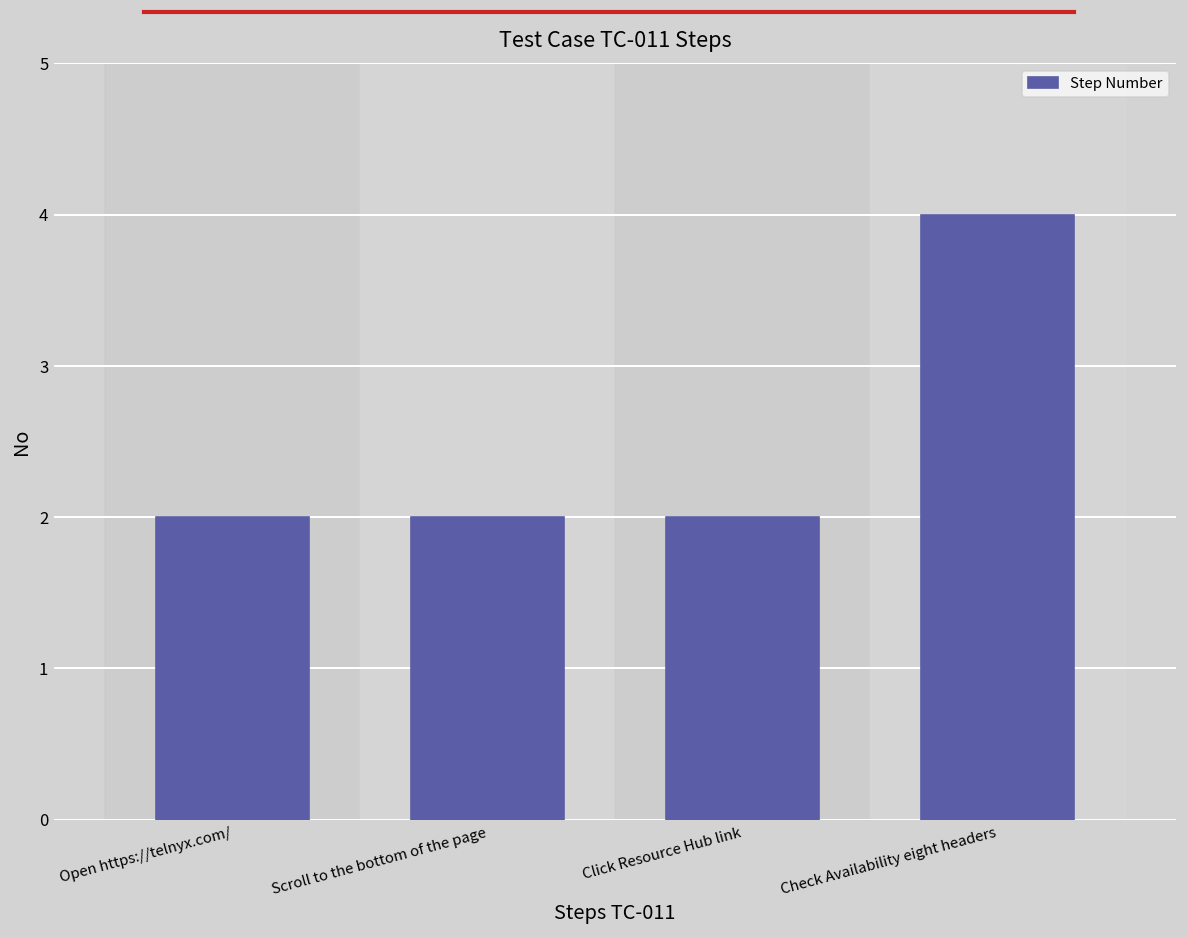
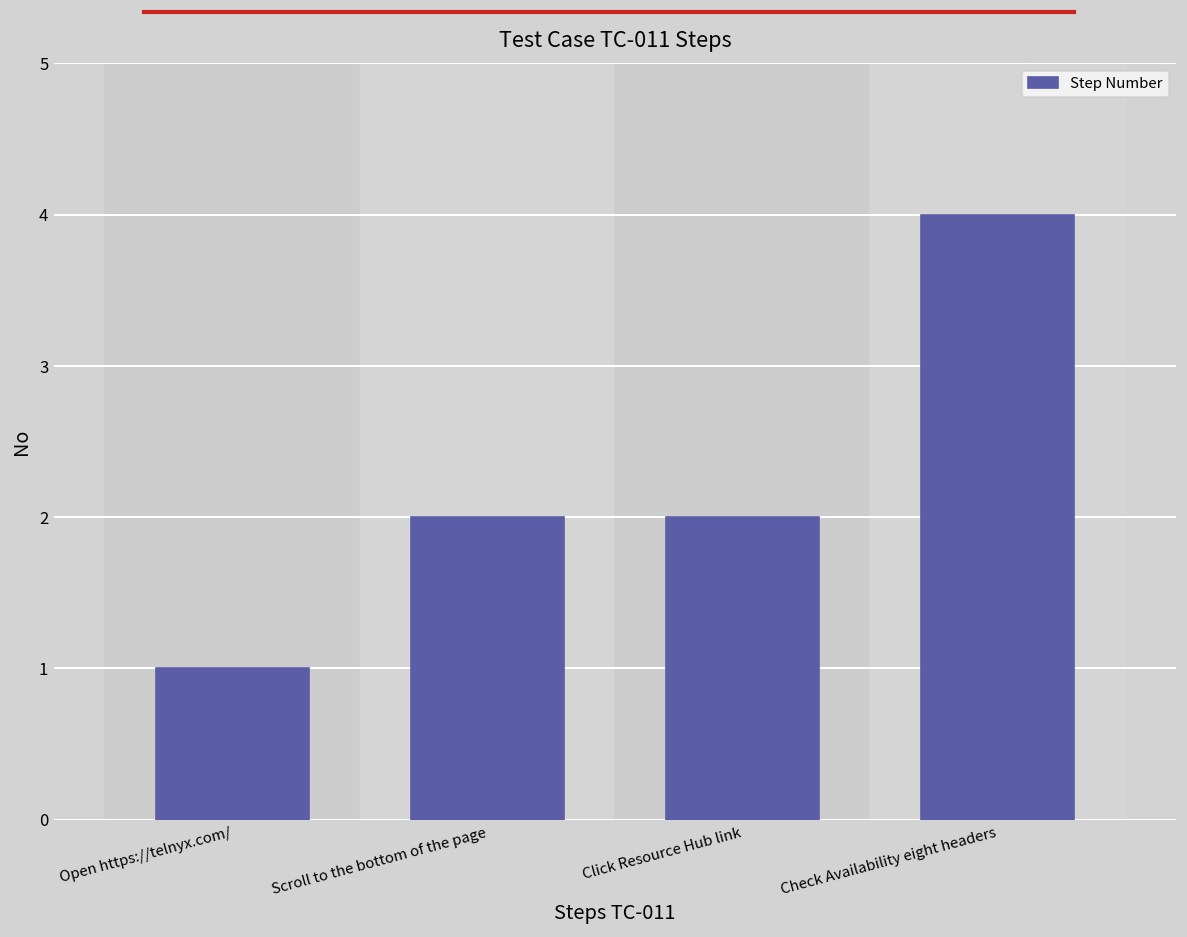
Open https://telnyx.com/: 2 -> 1
